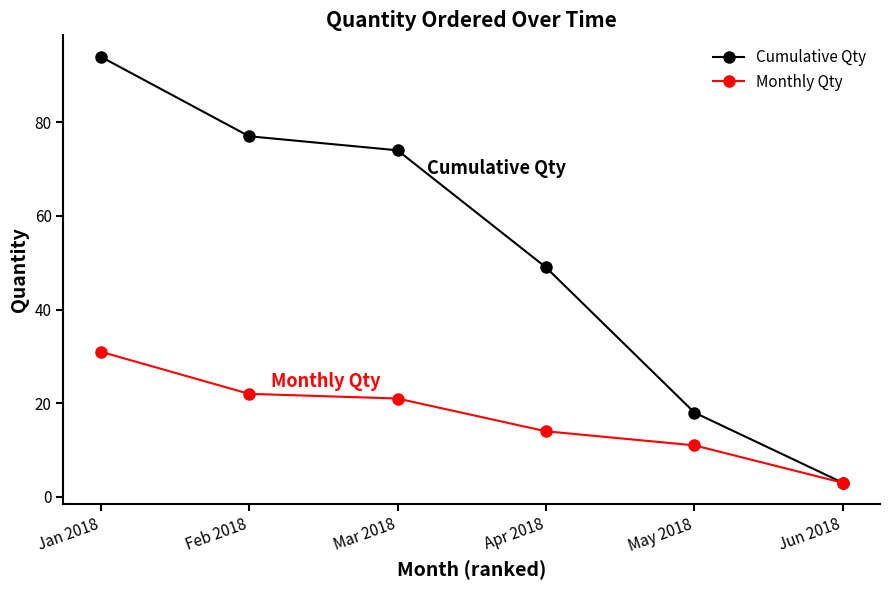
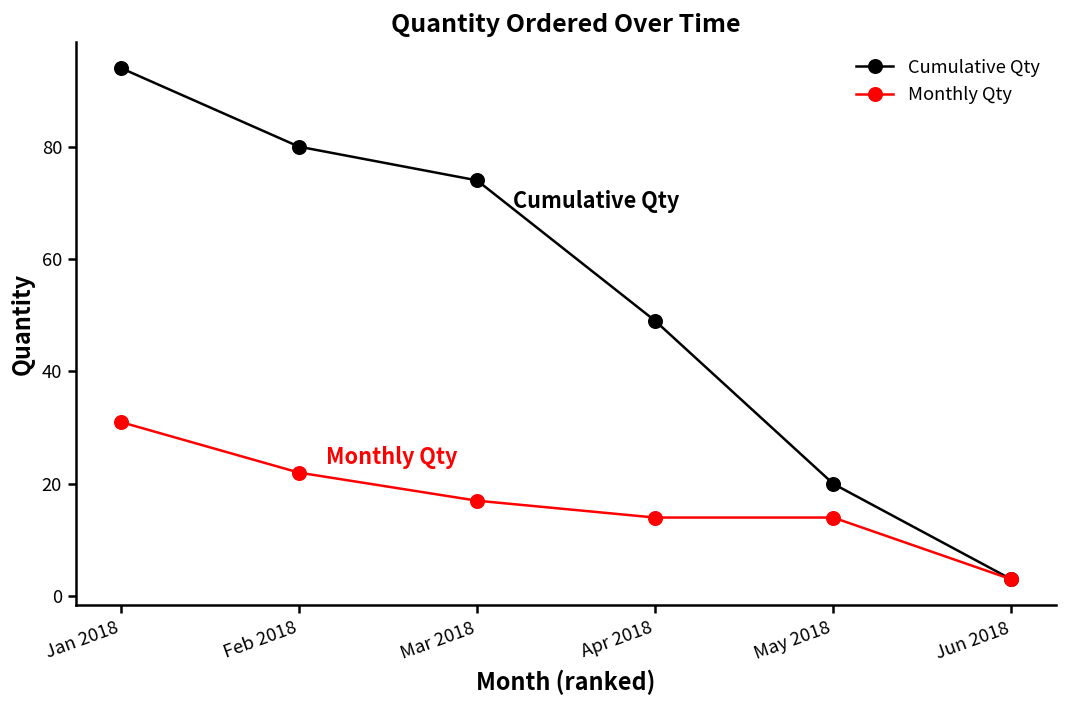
Cumulative Qty, Feb 2018: 77 -> 80
Monthly Qty, Mar 2018: 21 -> 17
Cumulative Qty, May 2018: 18 -> 20
Monthly Qty, May 2018: 11 -> 14
